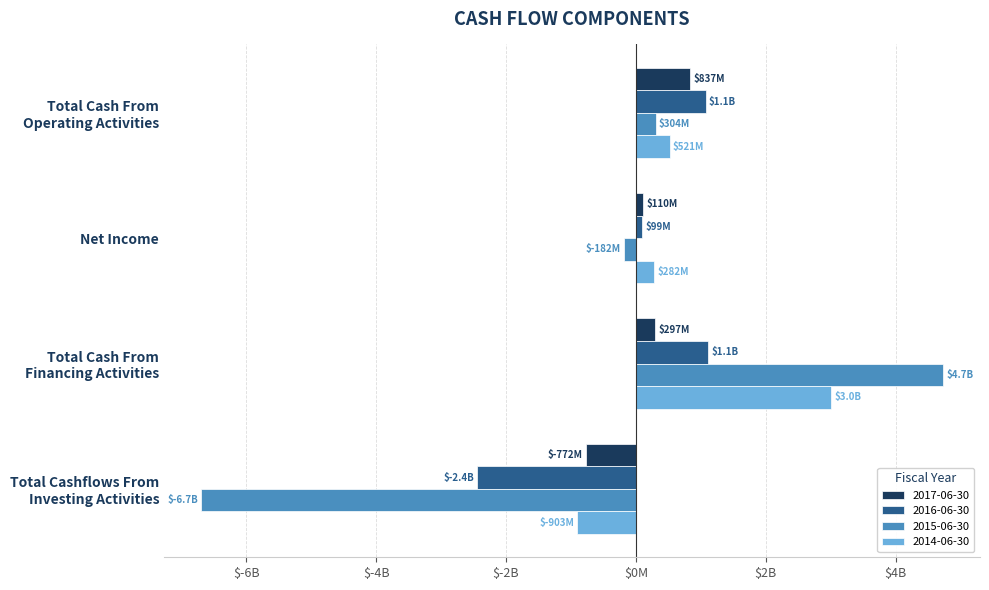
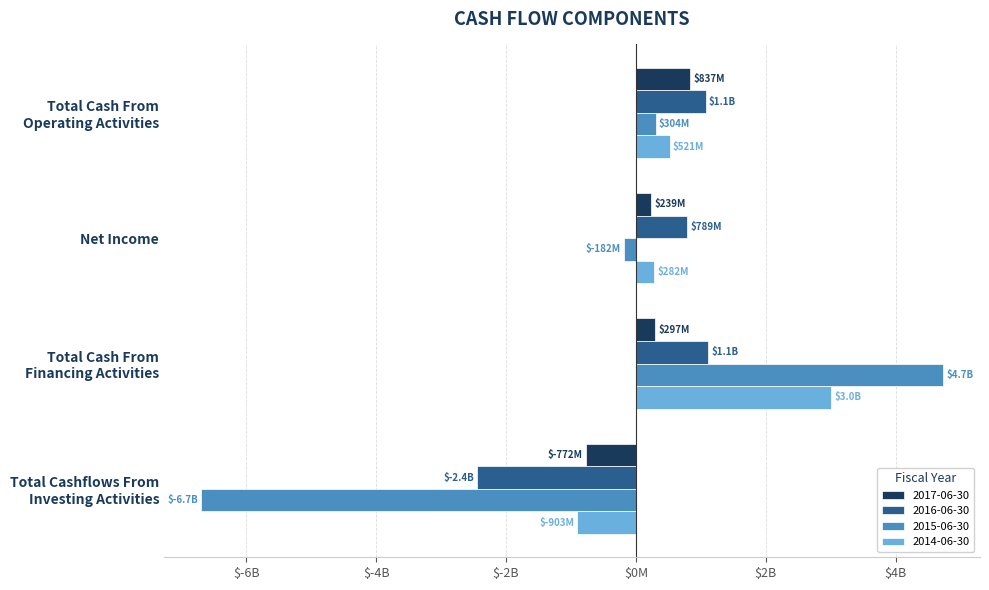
2017-06-30, Net Income: $110M -> $239M
2016-06-30, Net Income: $99M -> $789M
